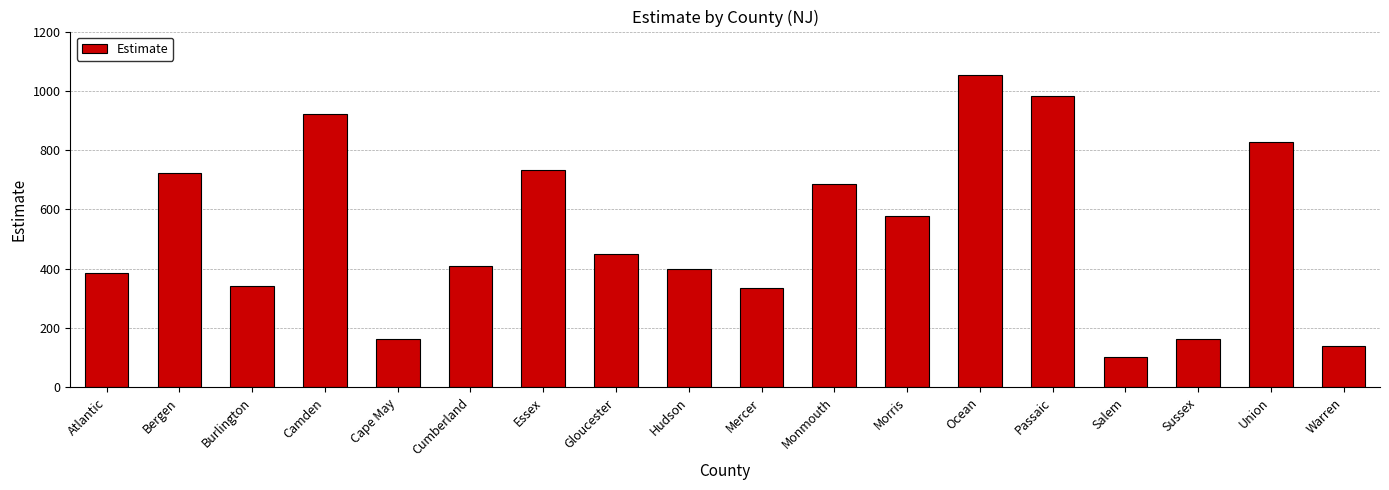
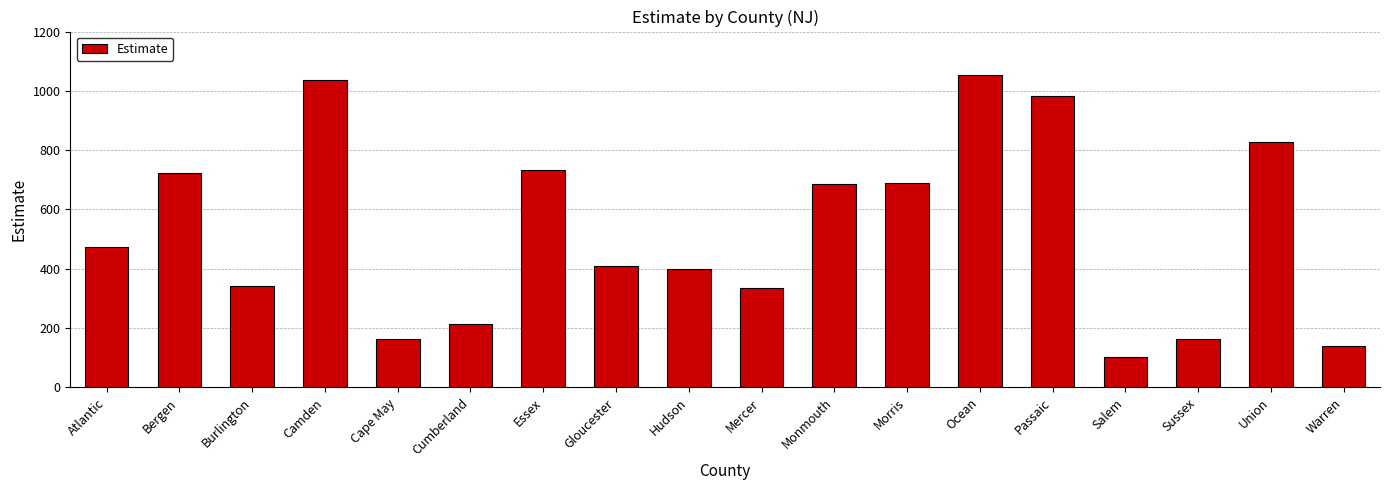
Atlantic: 390 -> 470
Camden: 920 -> 1040
Cumberland: 410 -> 210
Gloucester: 450 -> 410
Morris: 580 -> 690
